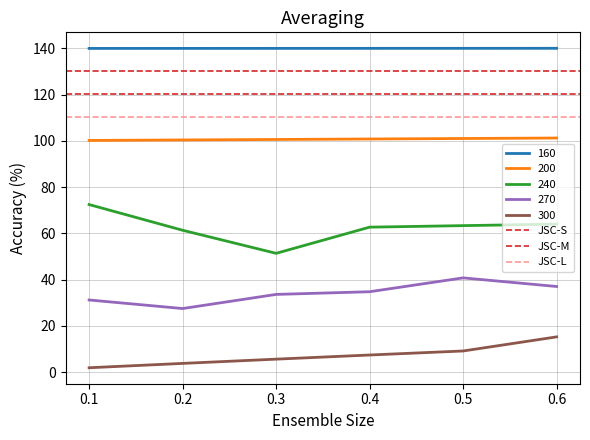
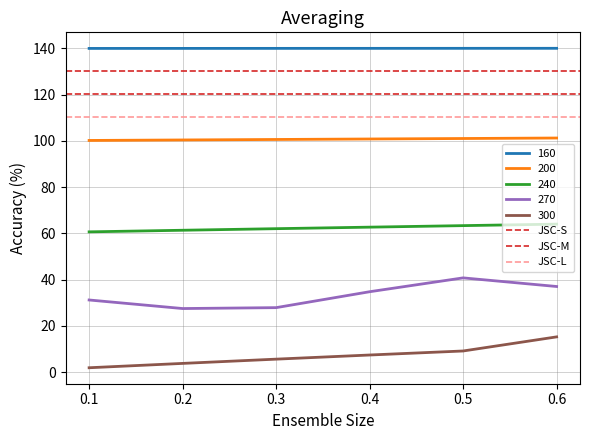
240, 0.1: 73 -> 61
240, 0.3: 51 -> 62
270, 0.3: 34 -> 28
